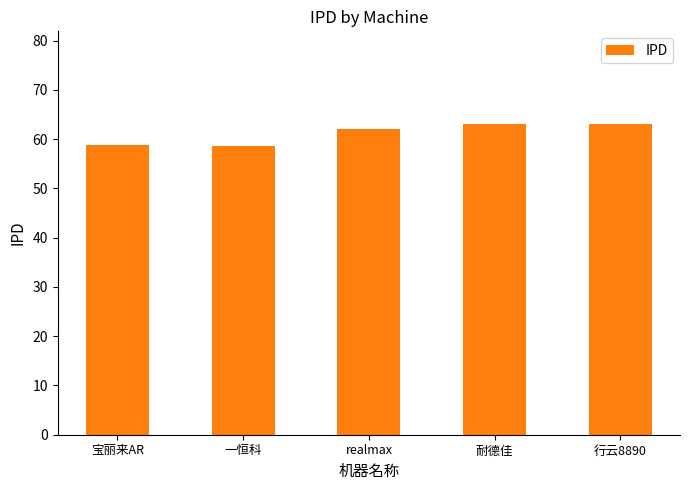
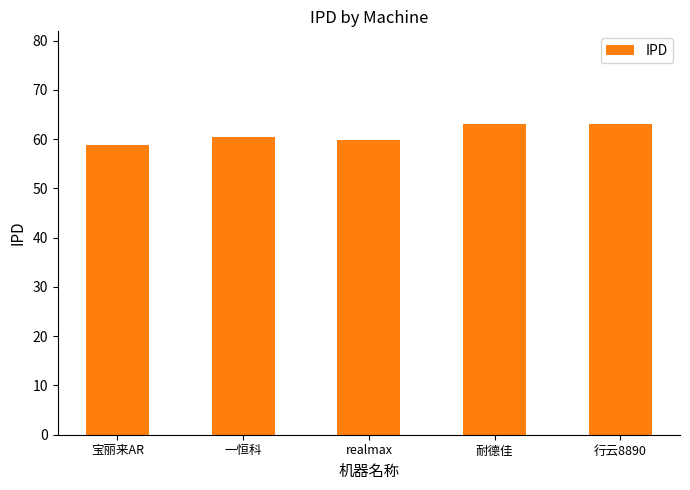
一恒科: 59 -> 61
realmax: 62 -> 60
